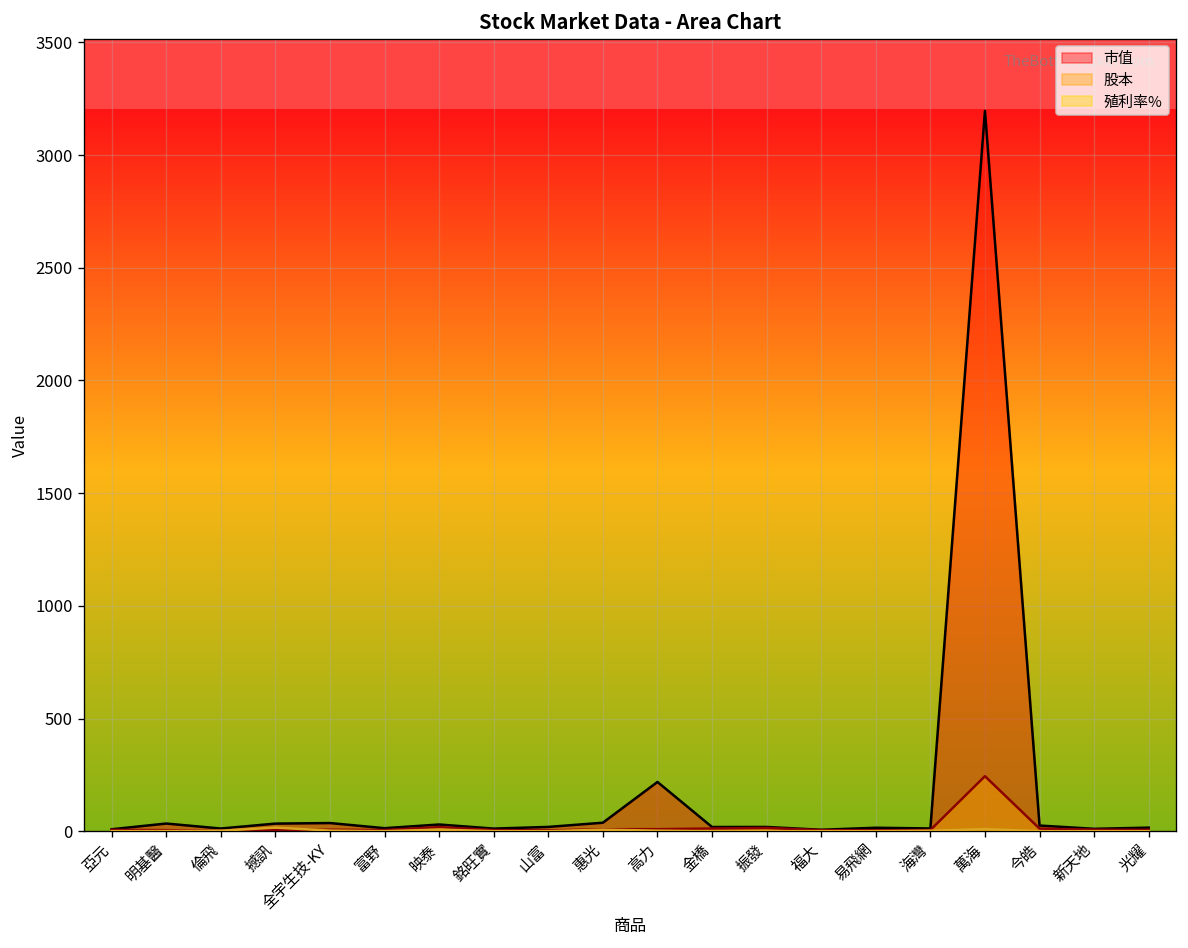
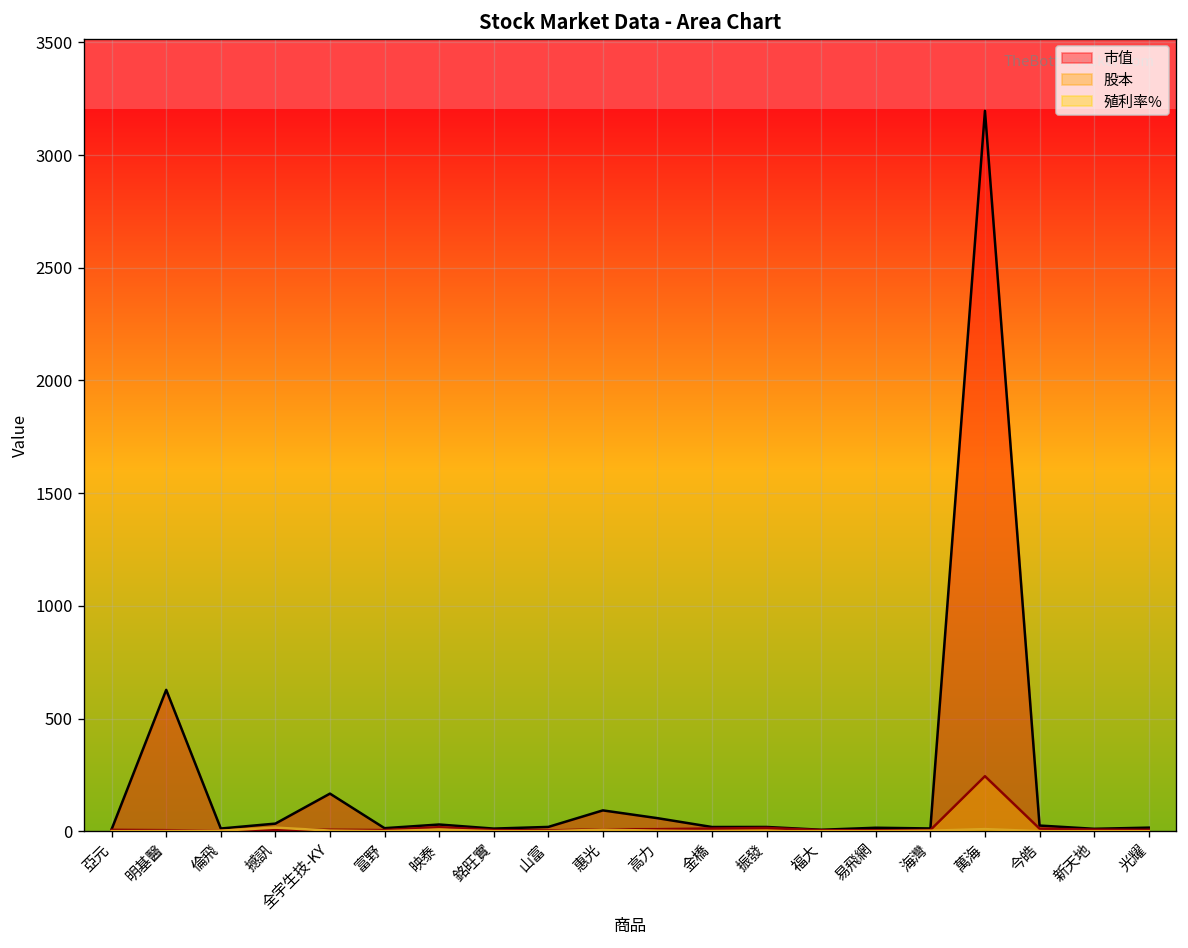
市值, 明基醫: 30 -> 630
市值, 全宇生技-KY: 40 -> 170
市值, 惠光: 40 -> 90
市值, 高力: 220 -> 60
